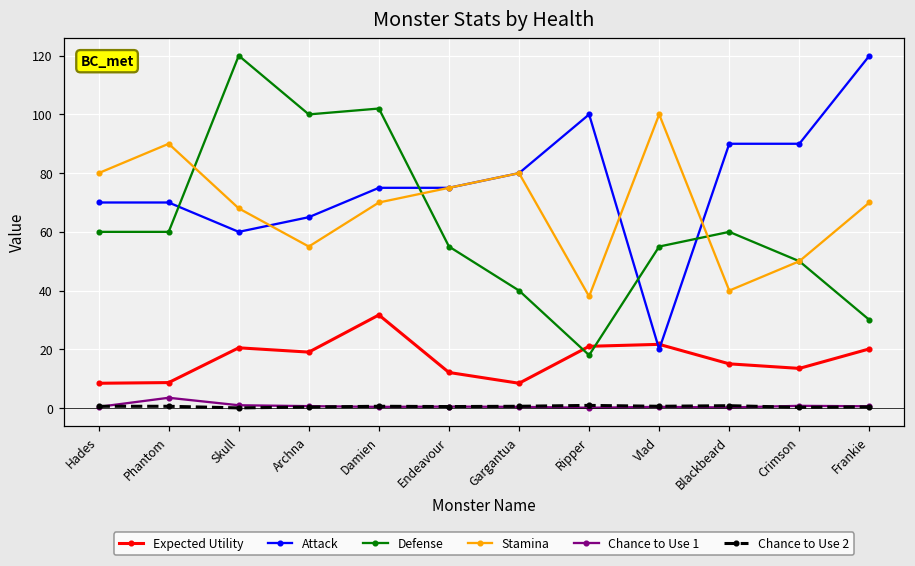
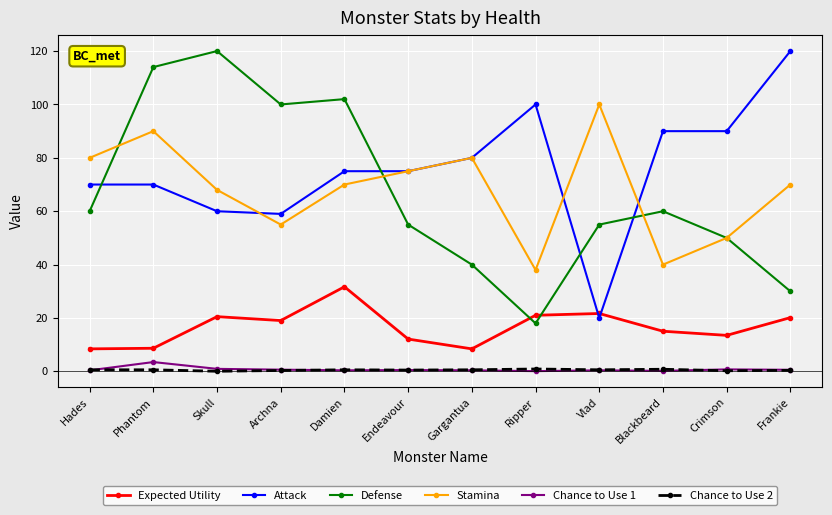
Defense, Phantom: 60 -> 114
Attack, Archna: 65 -> 59
